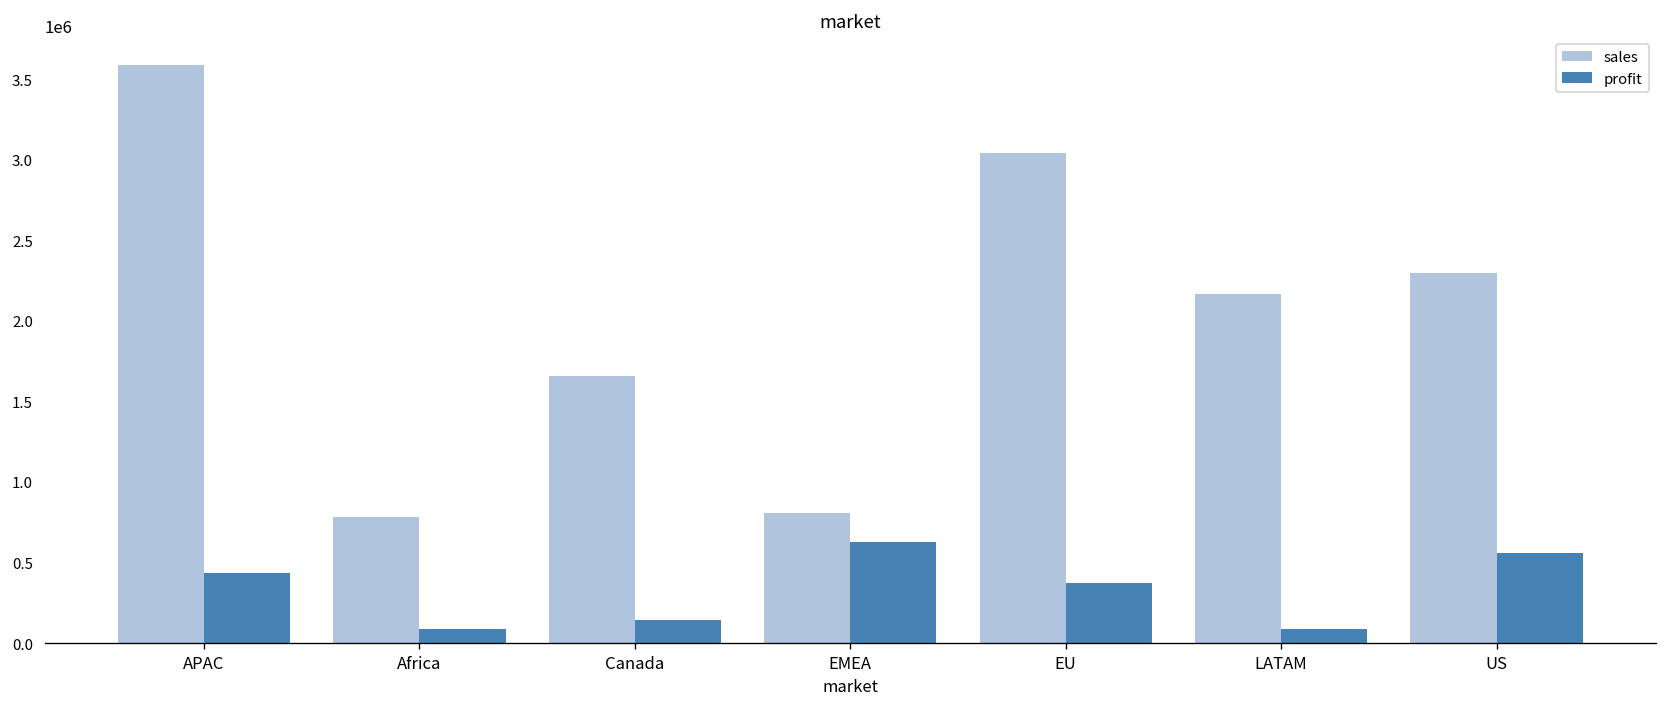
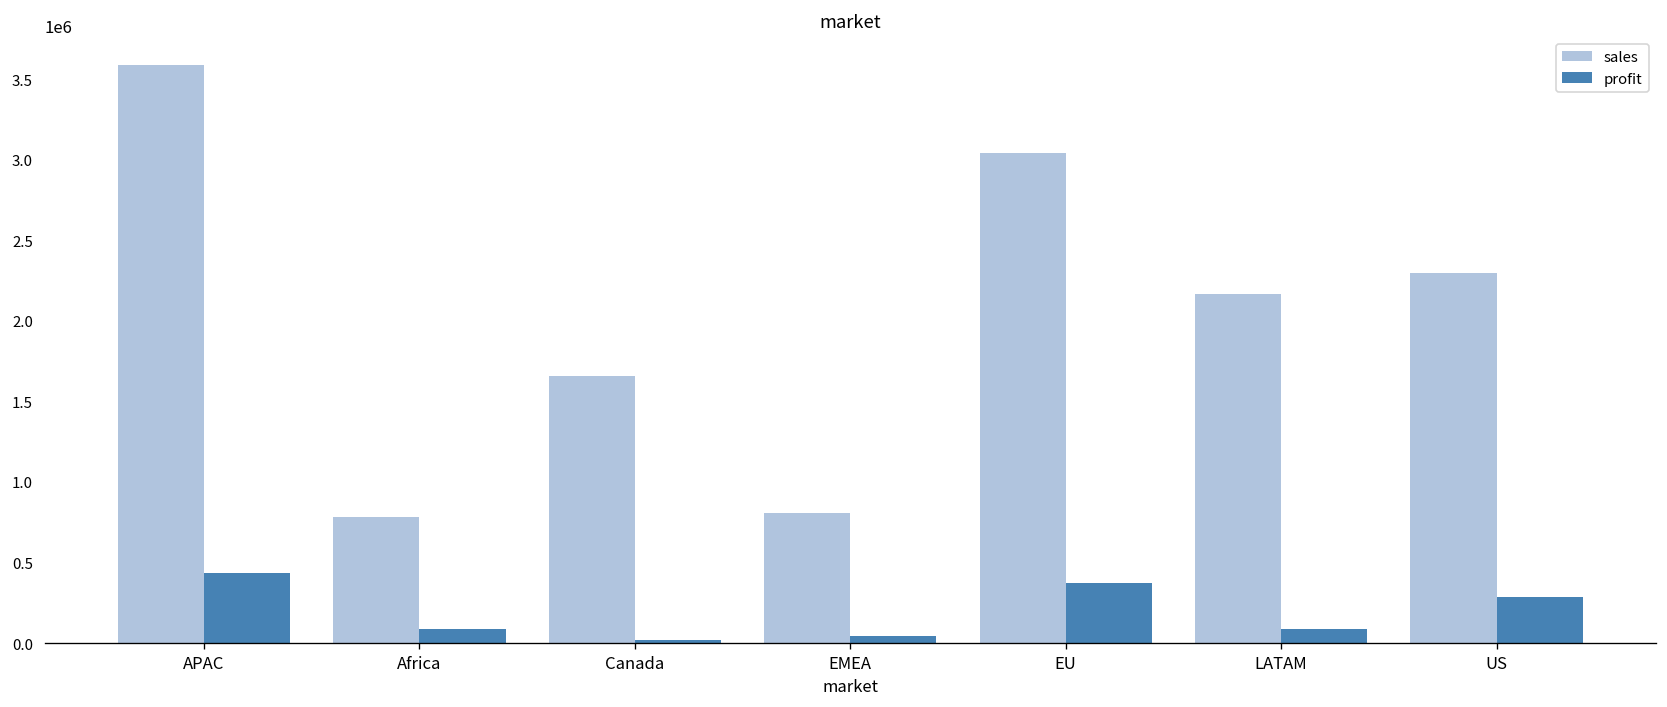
profit, Canada: 140000 -> 20000
profit, EMEA: 630000 -> 40000
profit, US: 560000 -> 290000
